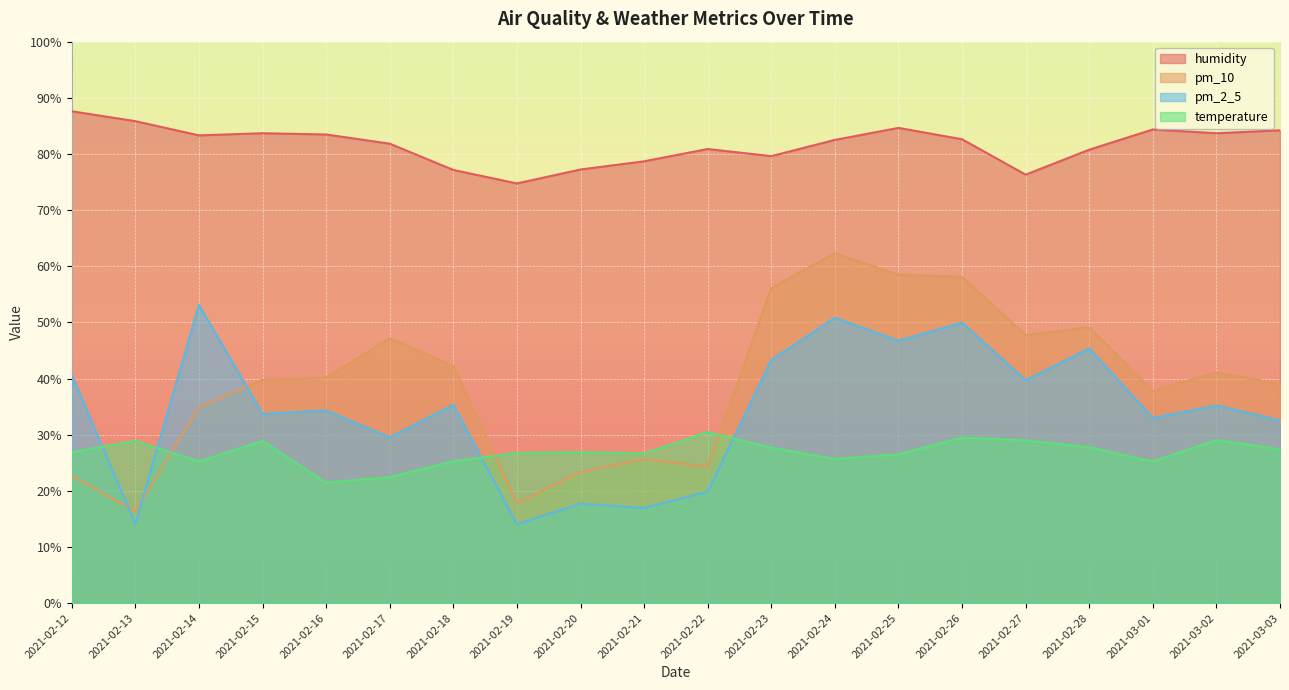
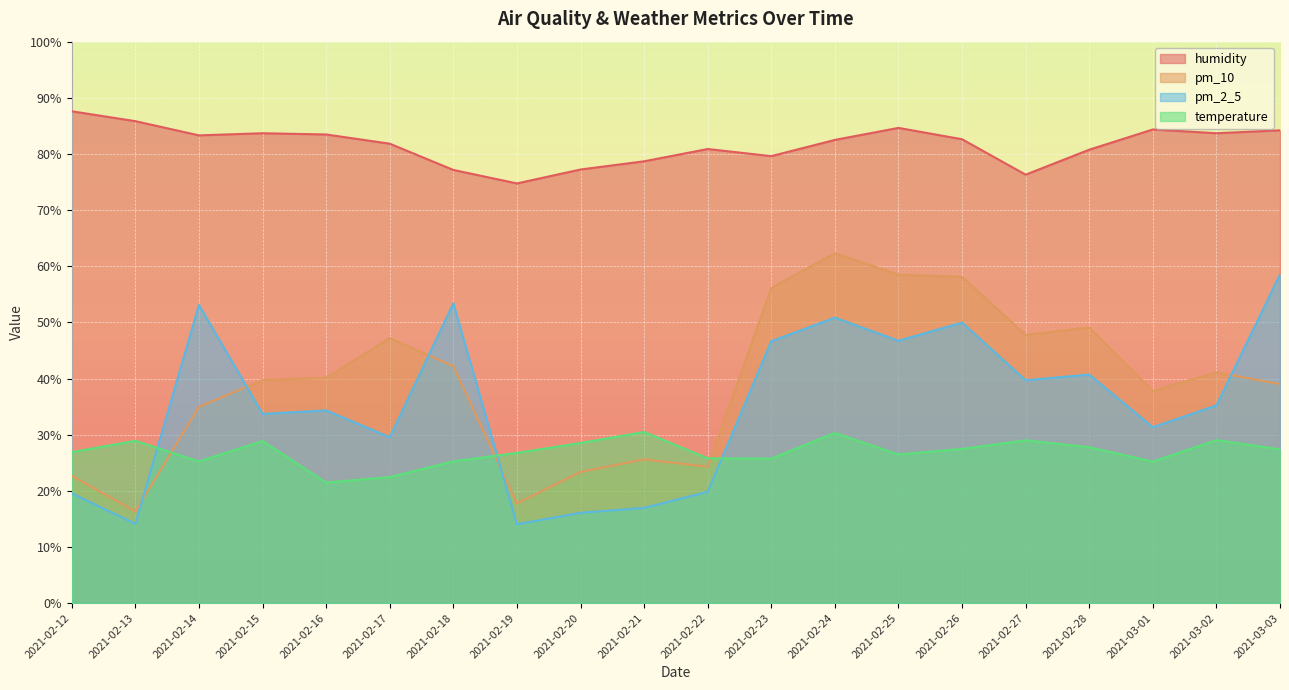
pm_2_5, 2021-02-12: 41% -> 20%
pm_2_5, 2021-02-18: 35% -> 53%
pm_2_5, 2021-02-20: 18% -> 16%
temperature, 2021-02-20: 27% -> 29%
temperature, 2021-02-21: 27% -> 30%
temperature, 2021-02-22: 30% -> 26%
pm_2_5, 2021-02-23: 43% -> 47%
temperature, 2021-02-23: 28% -> 26%
temperature, 2021-02-24: 26% -> 30%
temperature, 2021-02-26: 29% -> 27%
pm_2_5, 2021-02-28: 45% -> 41%
pm_2_5, 2021-03-01: 33% -> 31%
pm_2_5, 2021-03-03: 33% -> 59%
